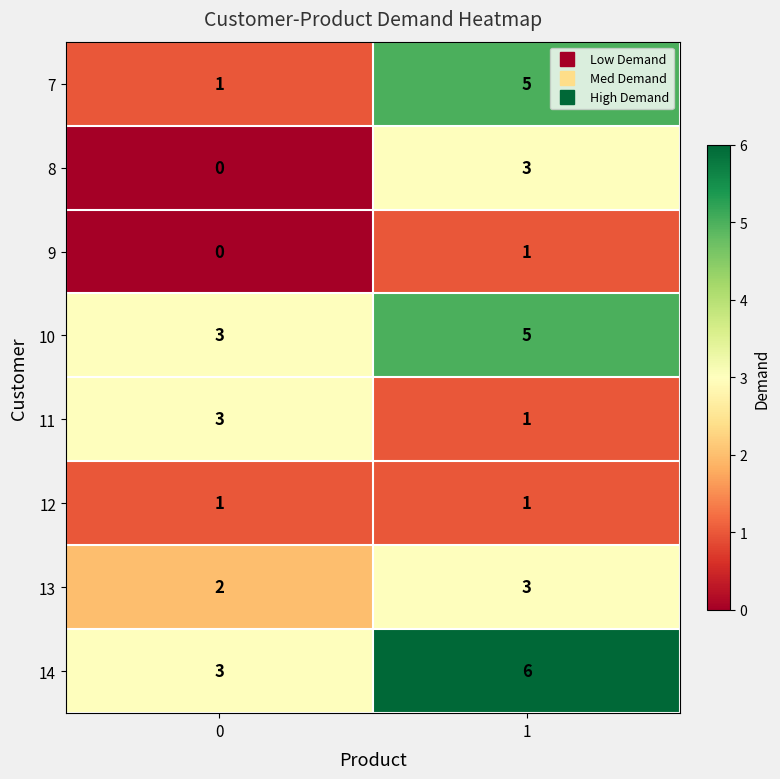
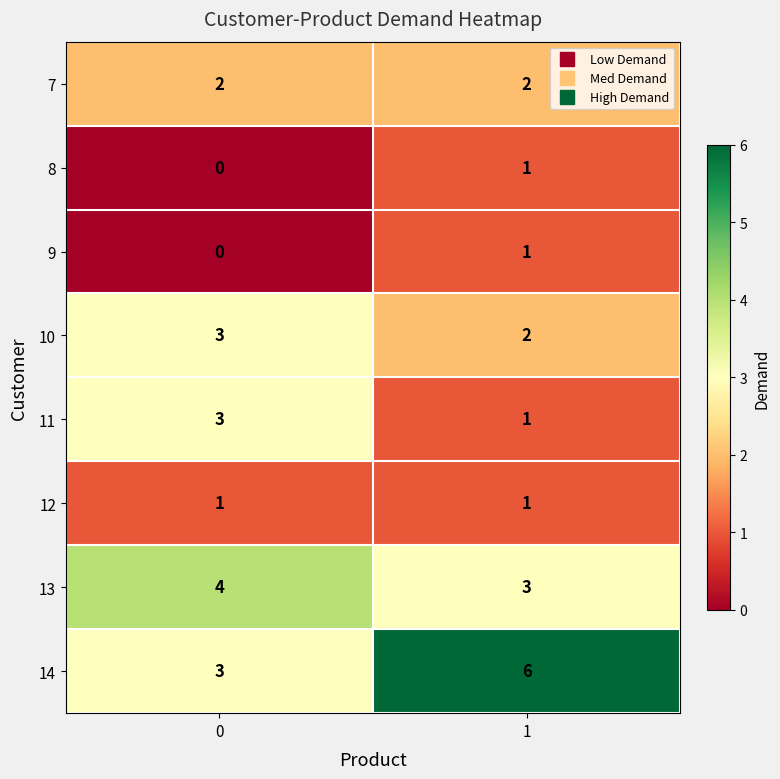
7, 0: 1 -> 2
7, 1: 5 -> 2
8, 1: 3 -> 1
10, 1: 5 -> 2
13, 0: 2 -> 4
